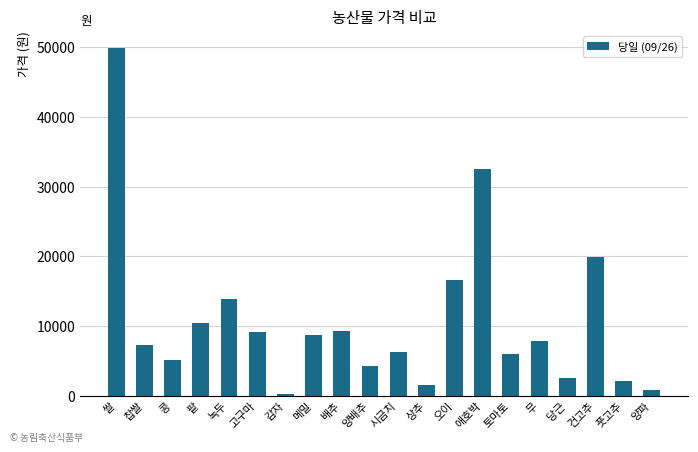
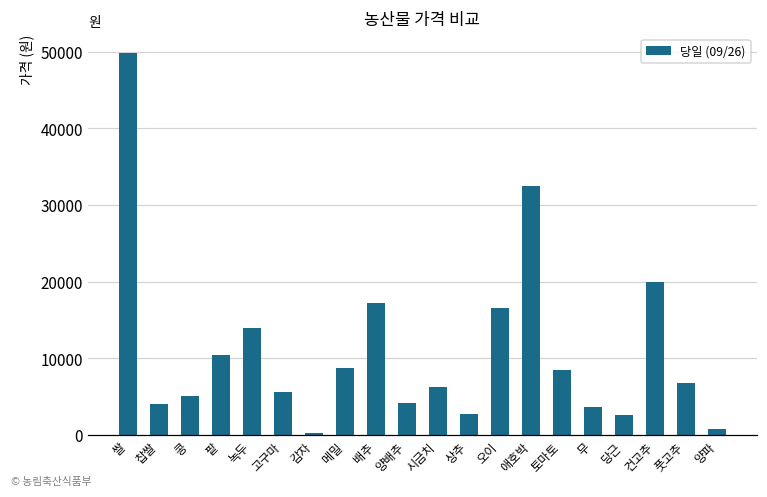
찹쌀: 7000 -> 4000
고구마: 9000 -> 6000
배추: 9000 -> 17000
상추: 1000 -> 3000
토마토: 6000 -> 8000
무: 8000 -> 4000
풋고추: 2000 -> 7000
